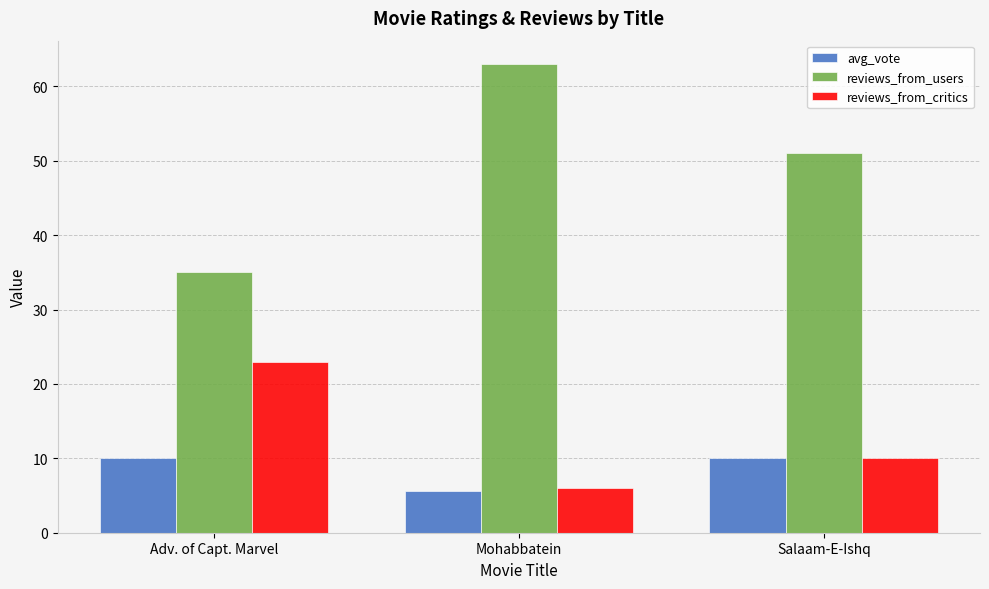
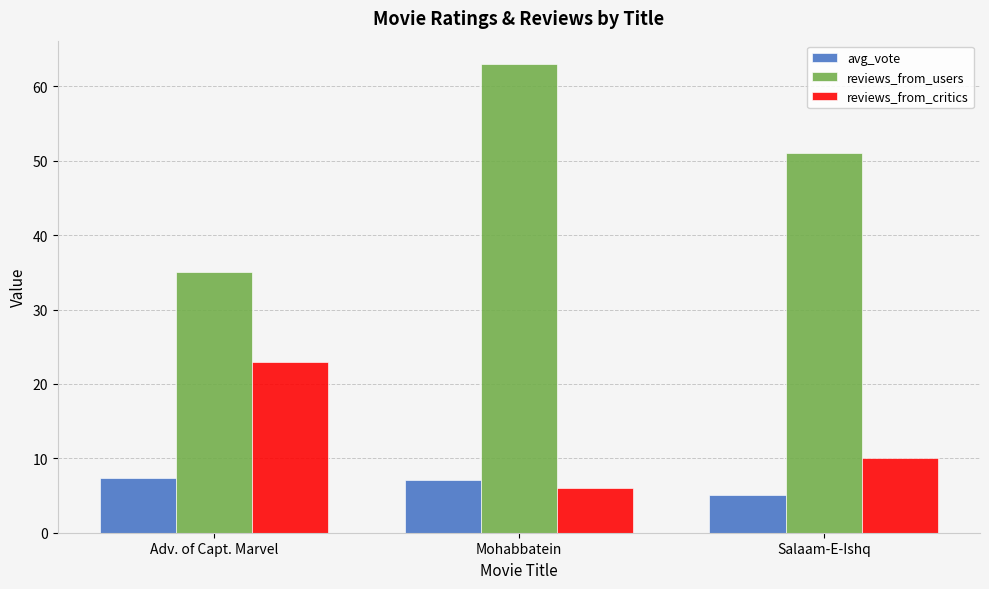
avg_vote, Adv. of Capt. Marvel: 10 -> 7
avg_vote, Mohabbatein: 6 -> 7
avg_vote, Salaam-E-Ishq: 10 -> 5
